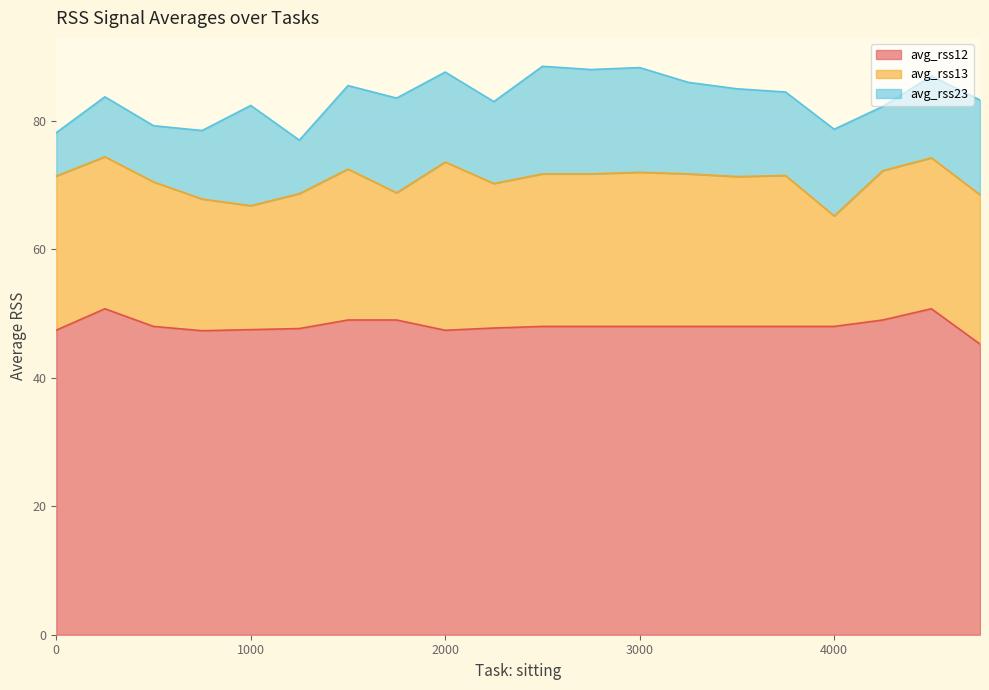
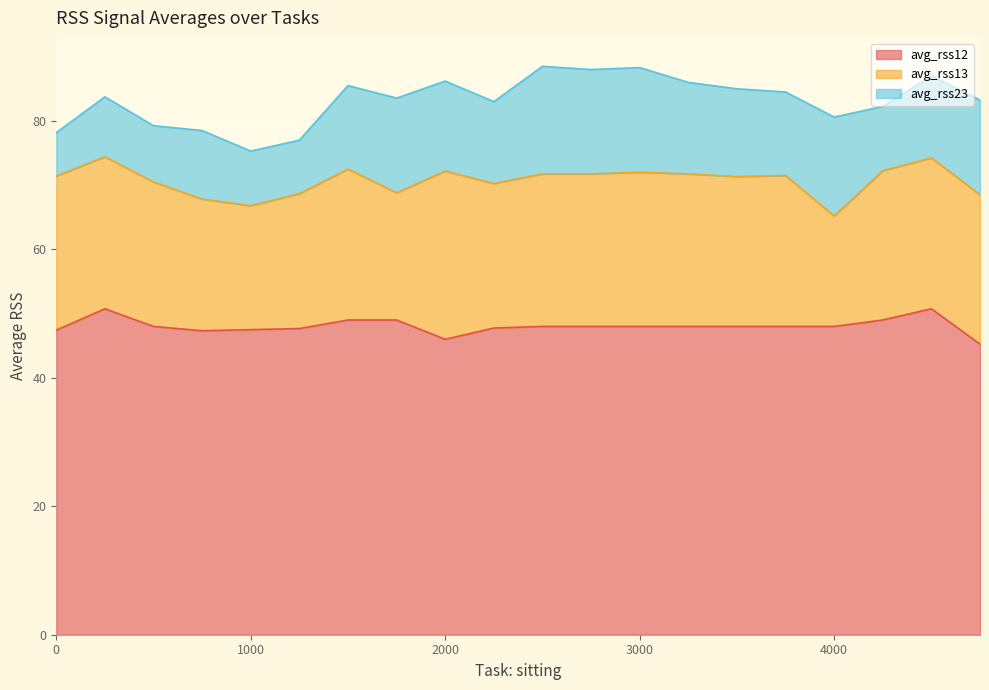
avg_rss23, 1000: 16 -> 9
avg_rss12, 2000: 47 -> 46
avg_rss23, 4000: 14 -> 15
